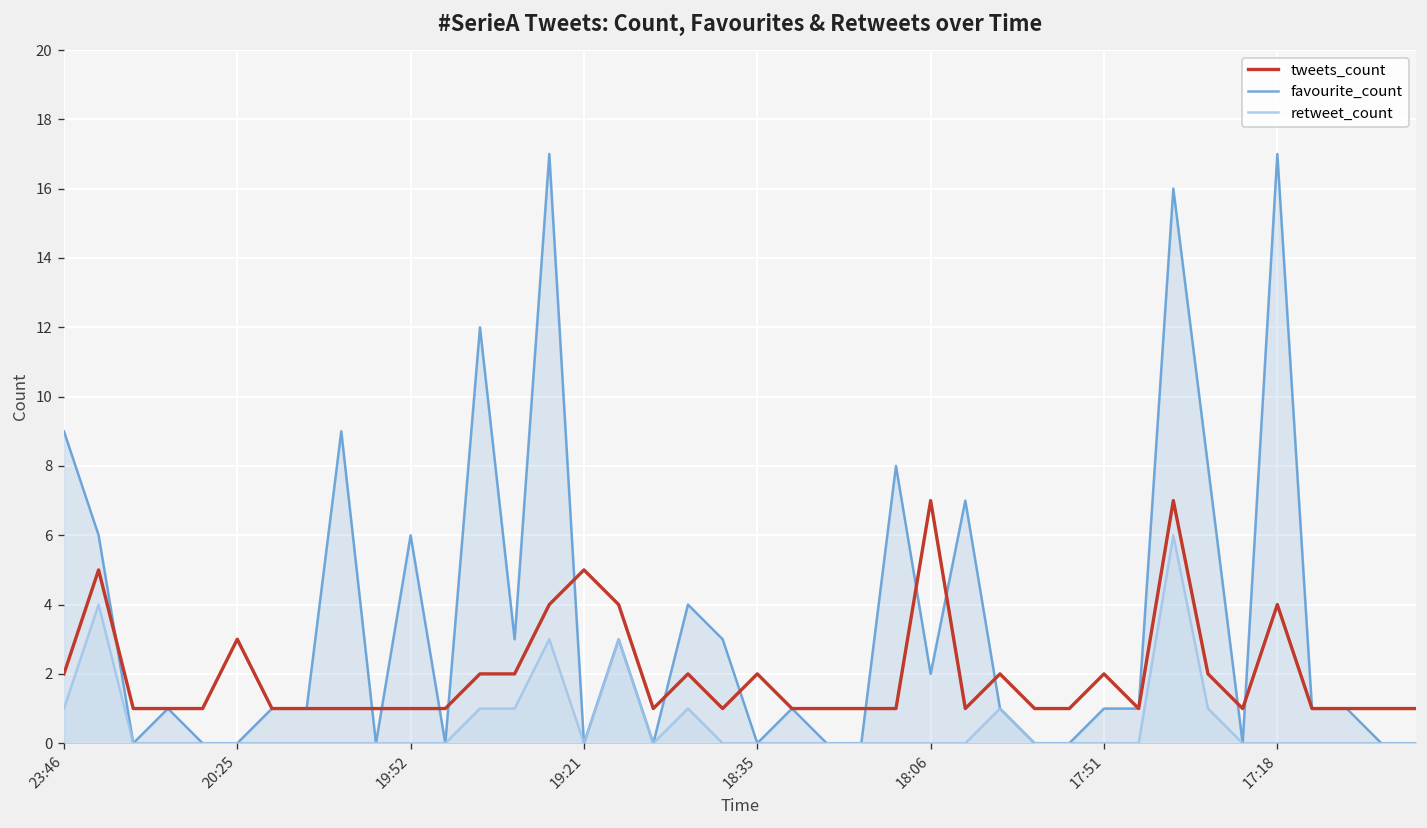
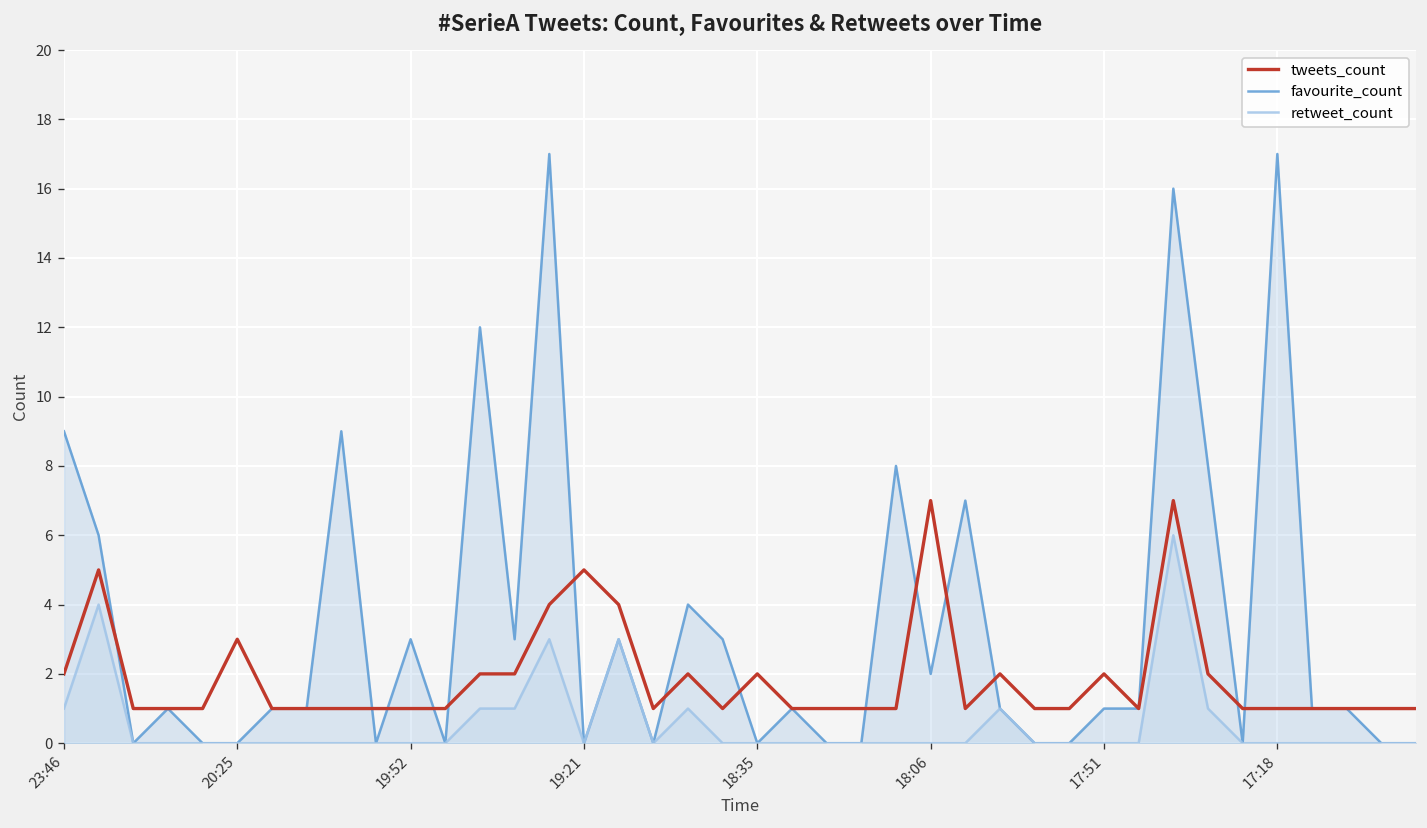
favourite_count, 19:52: 6 -> 3
tweets_count, 17:18: 4 -> 1
